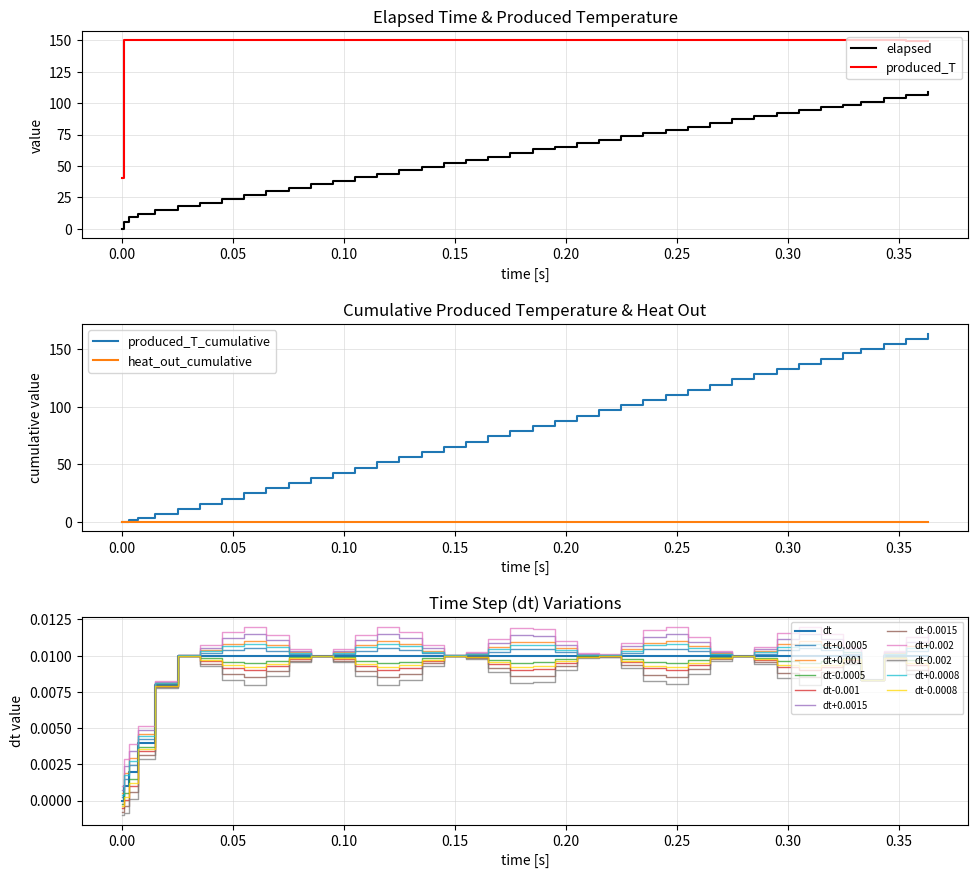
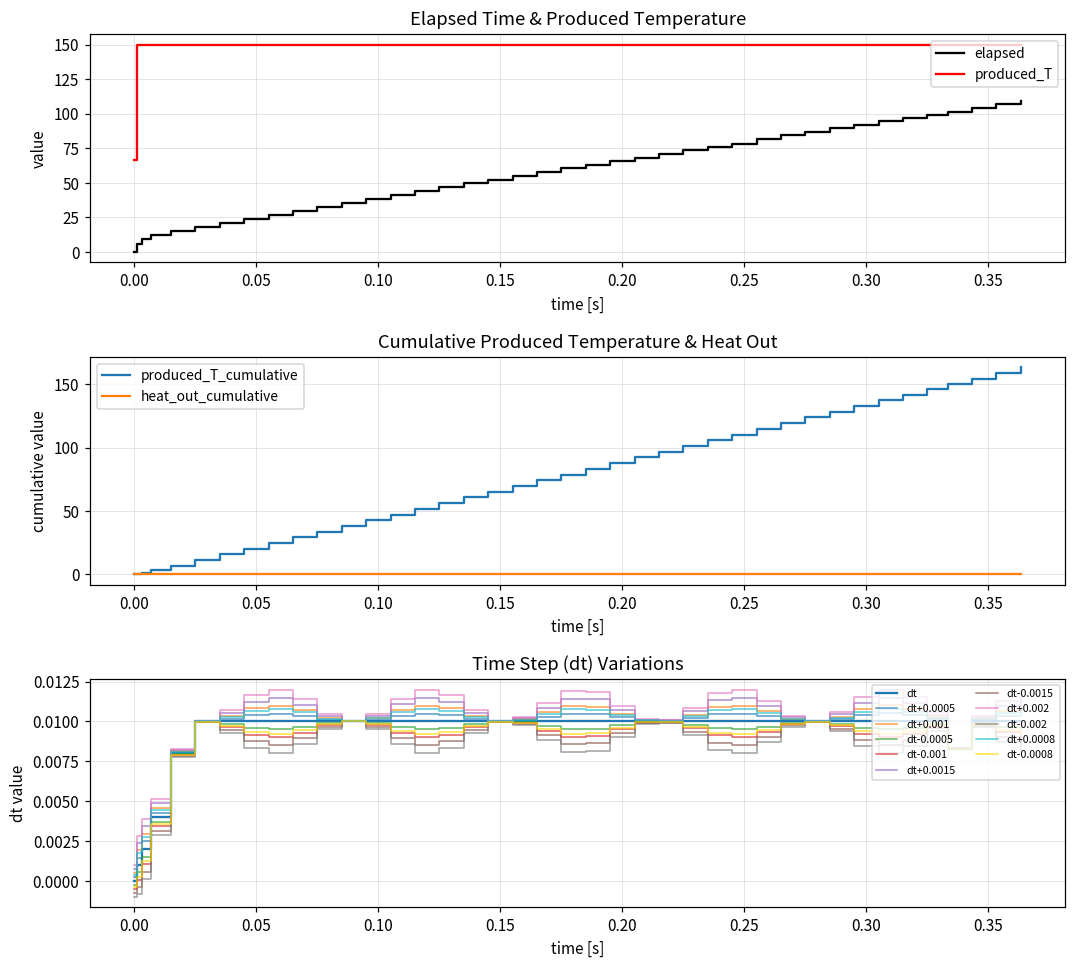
Elapsed Time & Produced Temperature, produced_T, 0.00: 41 -> 66
